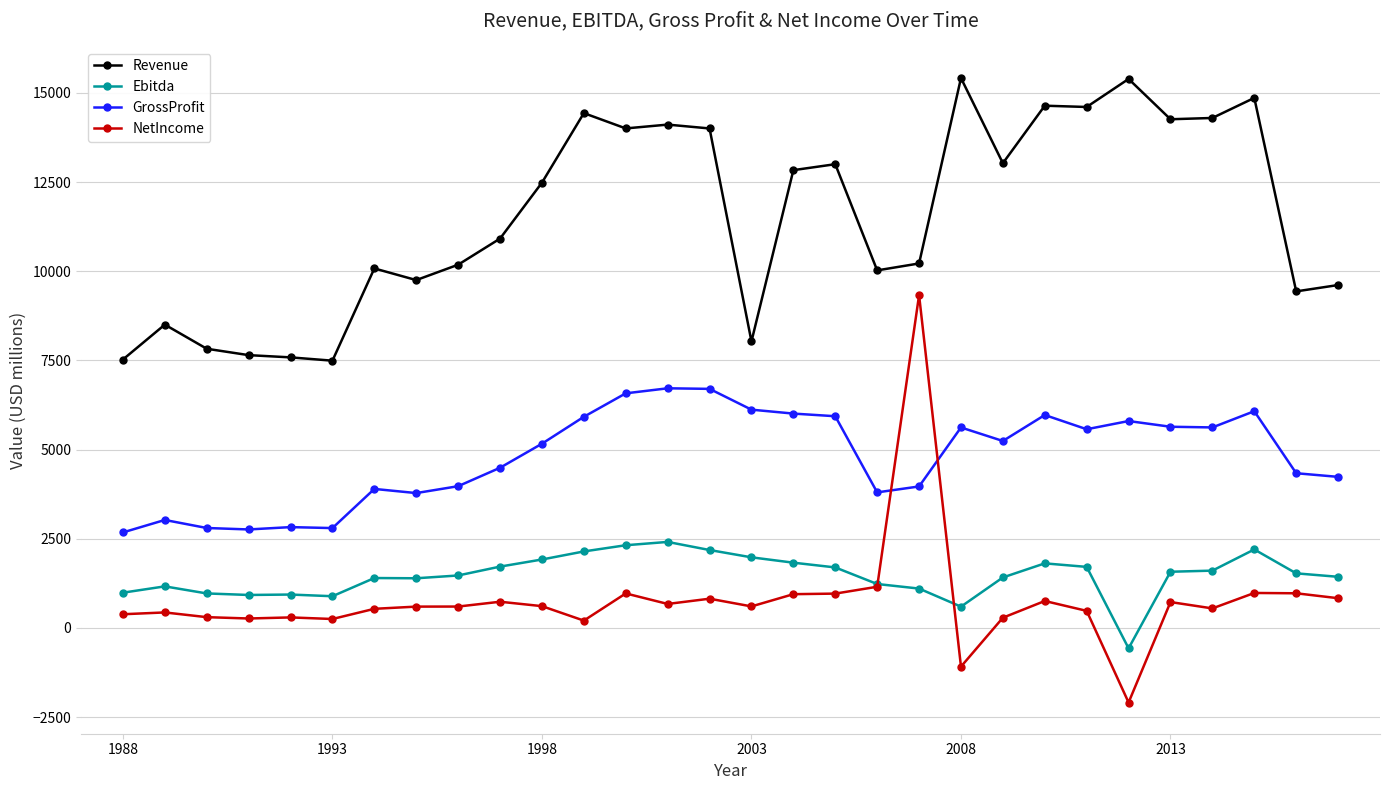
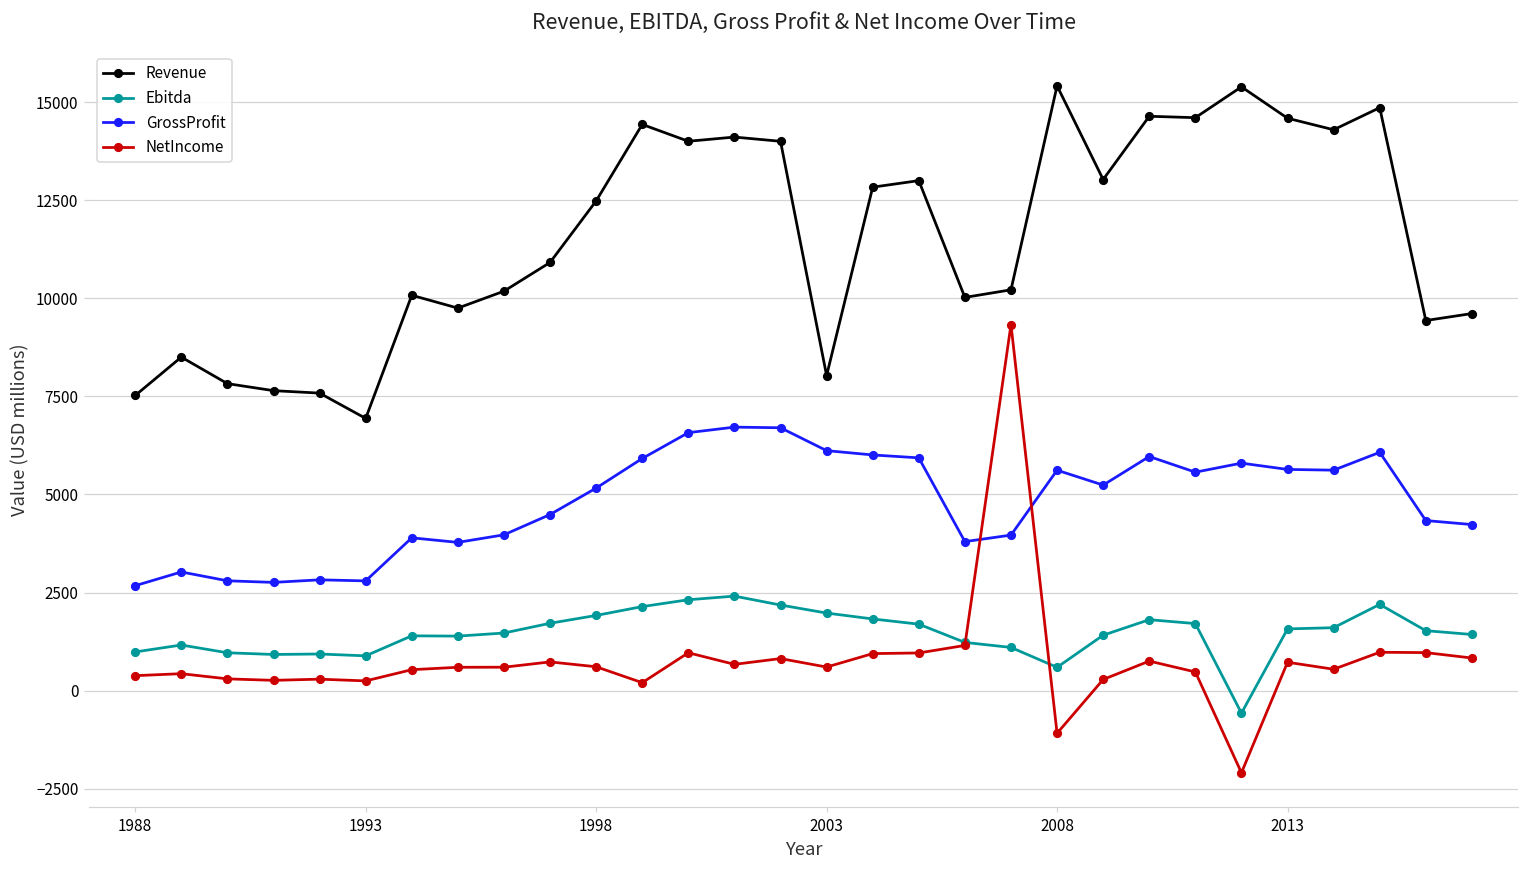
Revenue, 1993: 7500 -> 6900
Revenue, 2013: 14300 -> 14600
